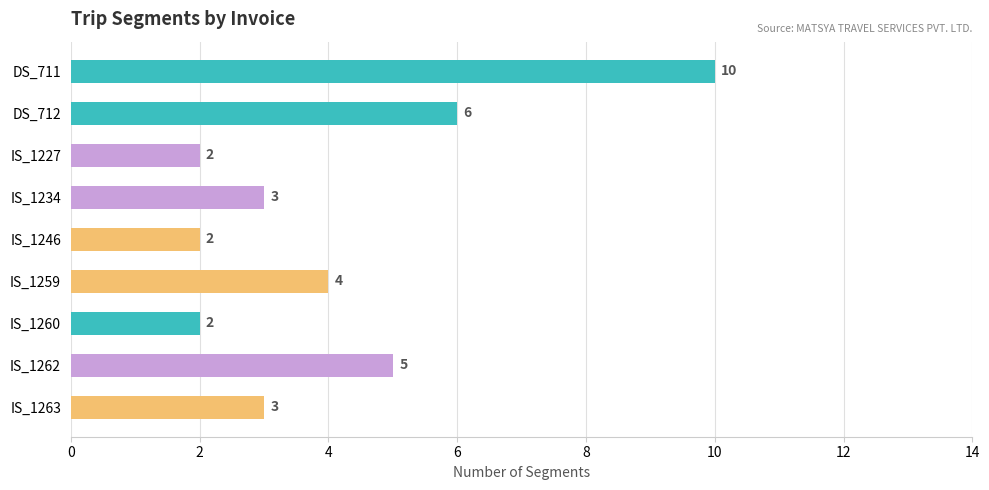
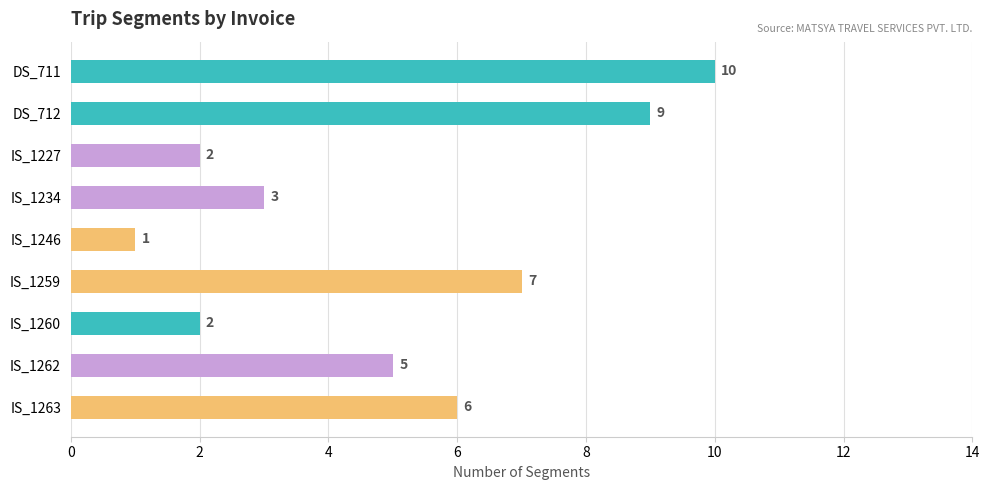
DS_712: 6 -> 9
IS_1246: 2 -> 1
IS_1259: 4 -> 7
IS_1263: 3 -> 6
